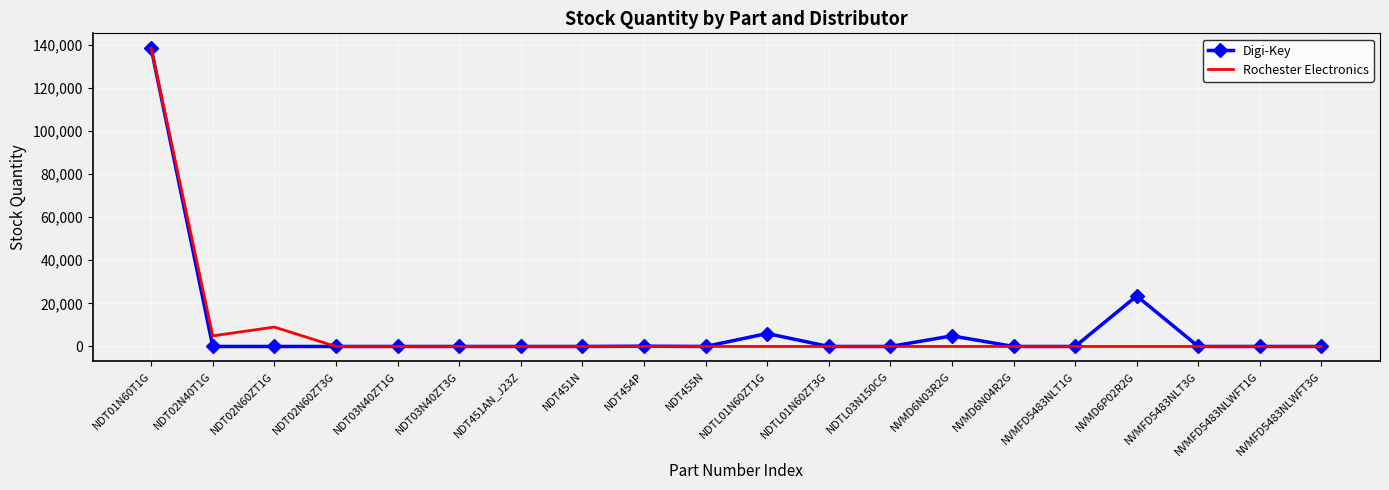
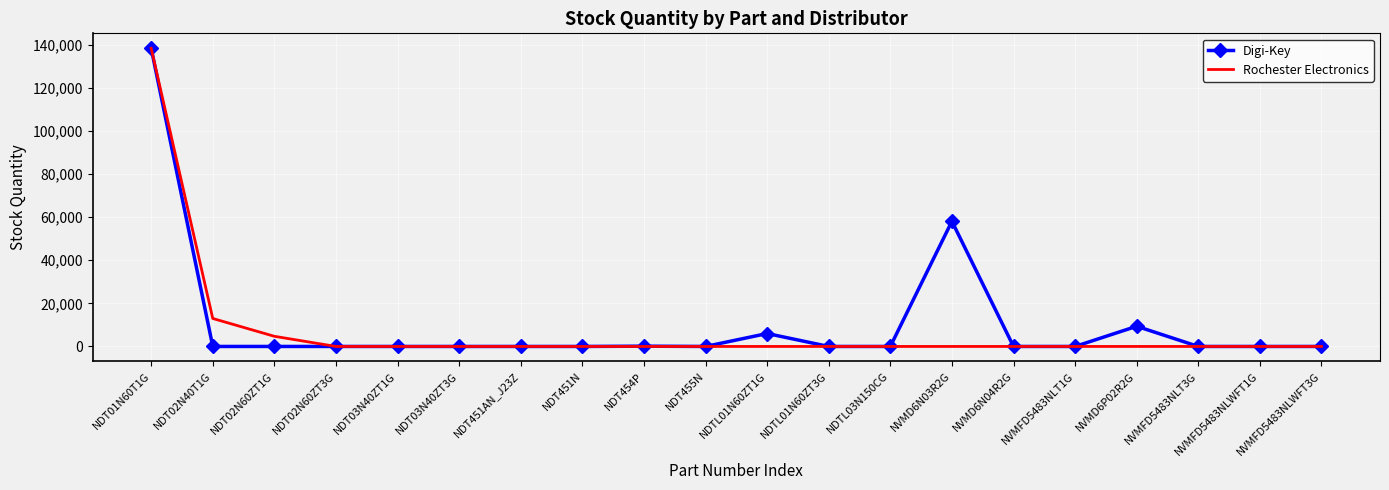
Rochester Electronics, NDT02N40T1G: 5,000 -> 13,000
Rochester Electronics, NDT02N60ZT1G: 9,000 -> 5,000
Digi-Key, NVMD6N03R2G: 5,000 -> 58,000
Digi-Key, NVMD6P02R2G: 23,000 -> 9,000
